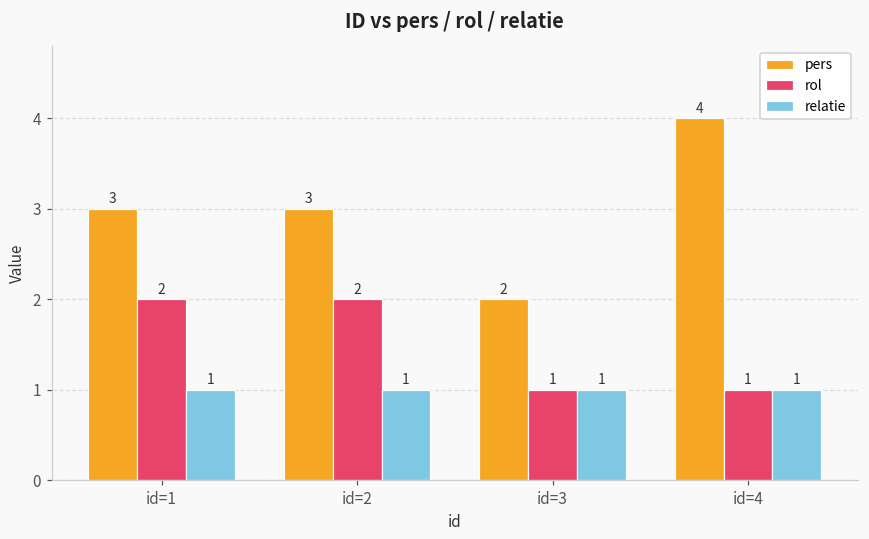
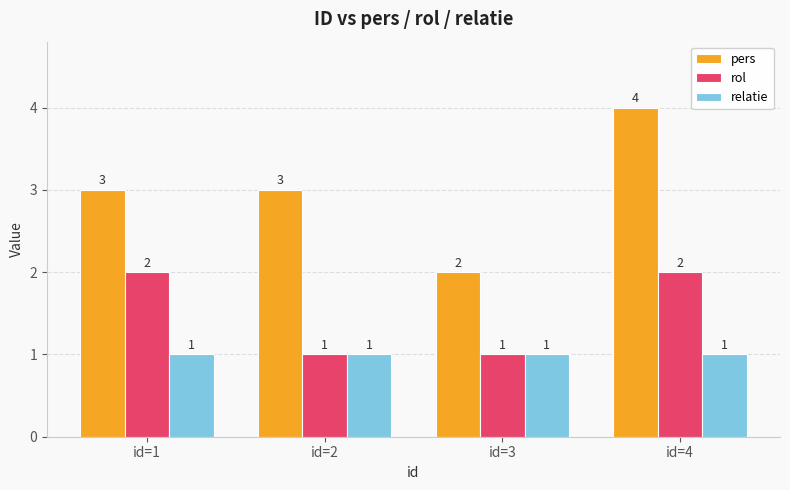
rol, id=2: 2 -> 1
rol, id=4: 1 -> 2
